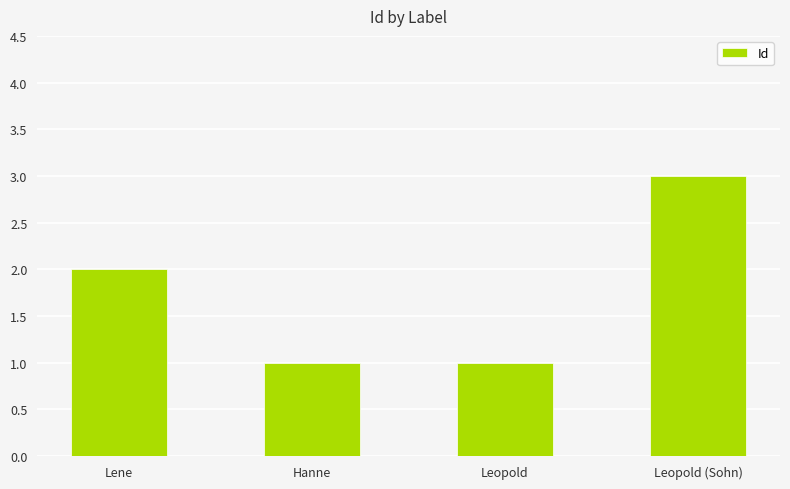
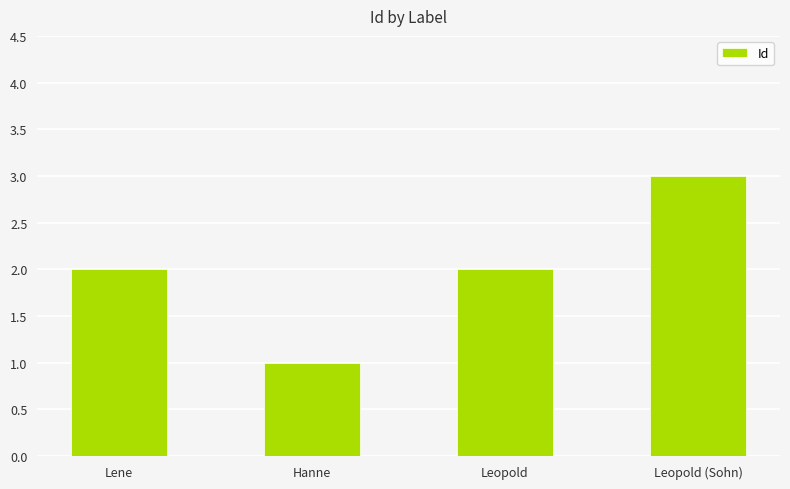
Leopold: 1 -> 2
